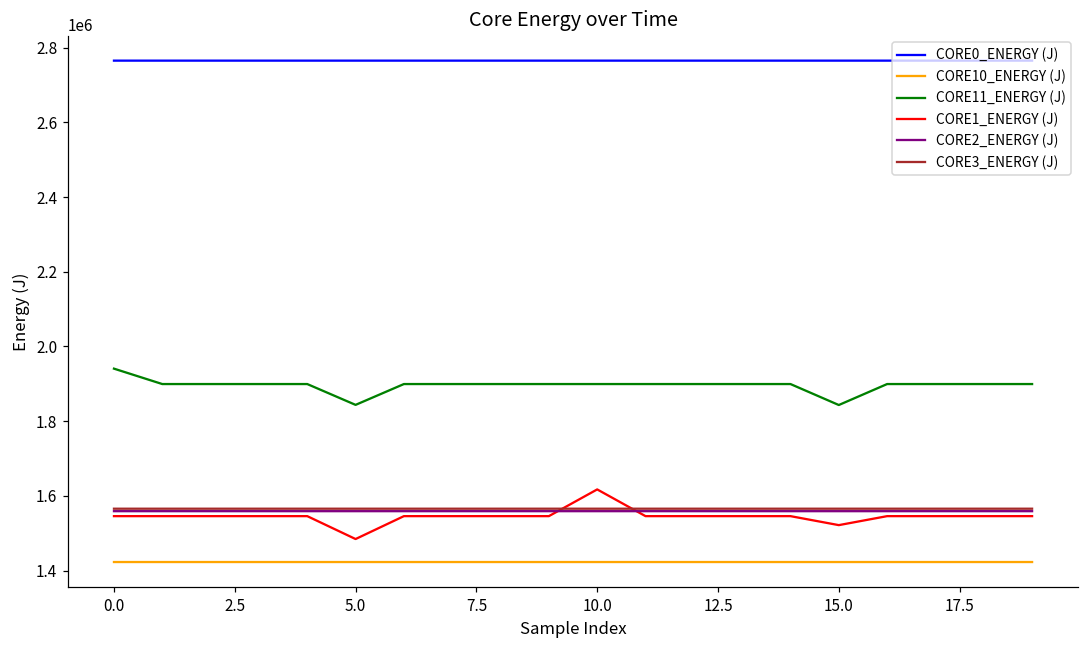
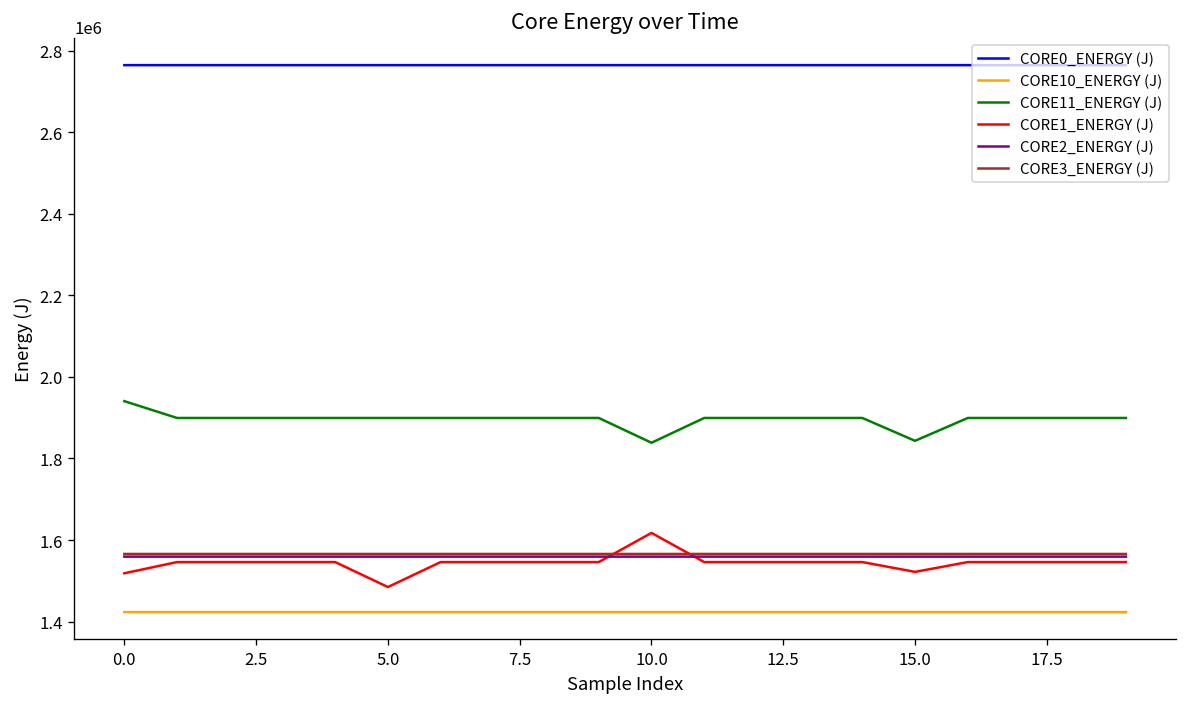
CORE1_ENERGY (J), 0.0: 1550000 -> 1520000
CORE11_ENERGY (J), 5.0: 1840000 -> 1900000
CORE11_ENERGY (J), 10.0: 1900000 -> 1840000
